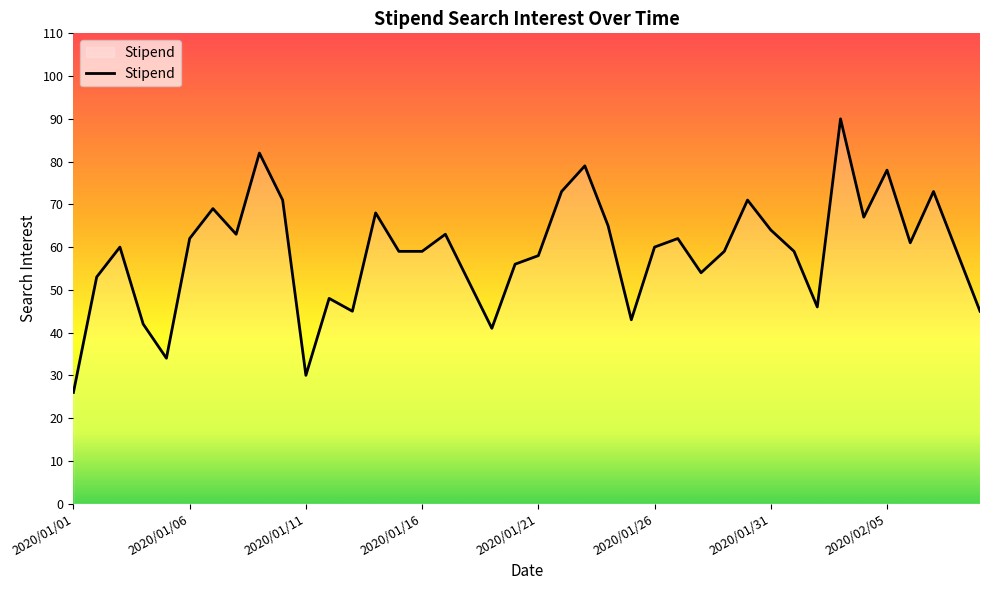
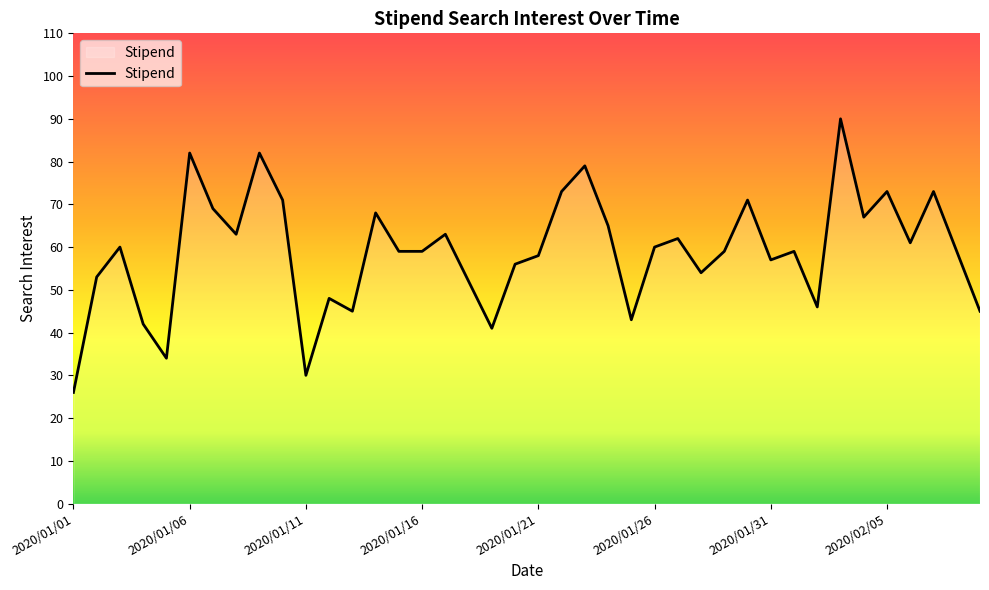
2020/01/06: 62 -> 82
2020/01/31: 64 -> 57
2020/02/05: 78 -> 73
